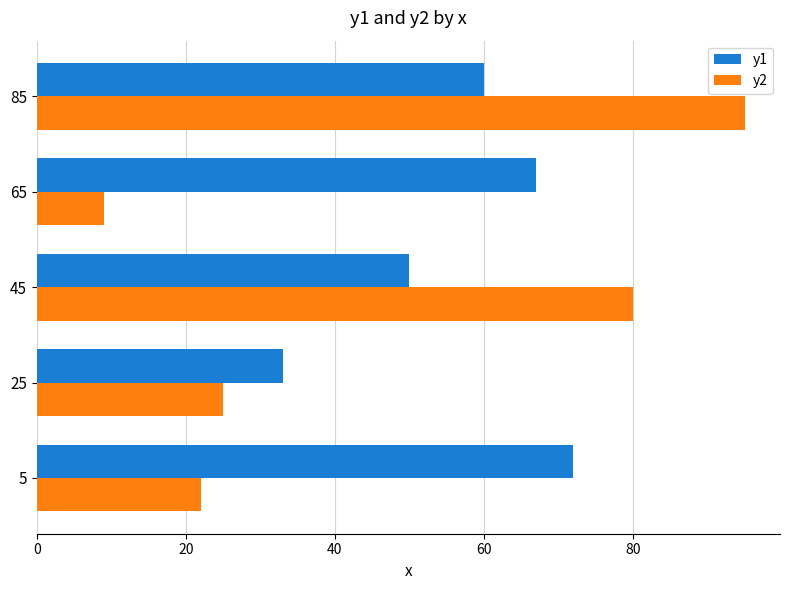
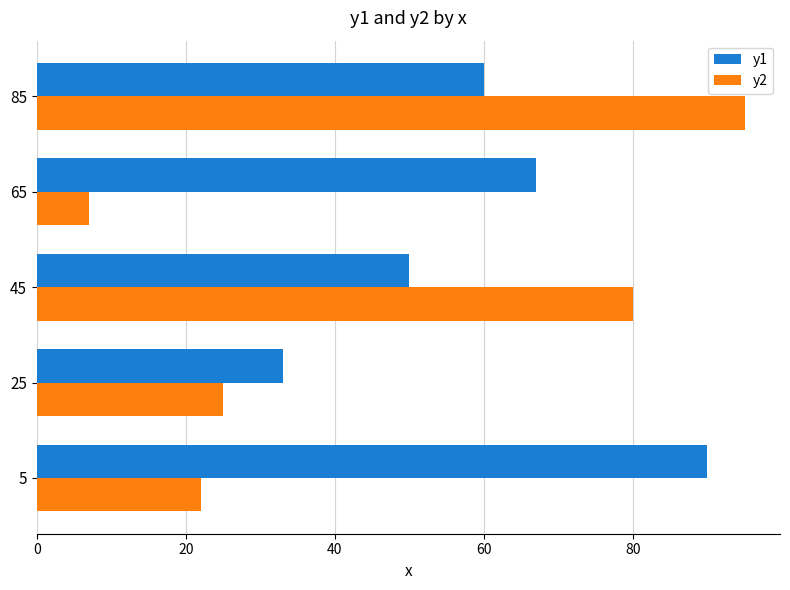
y2, 65: 9 -> 7
y1, 5: 72 -> 90
